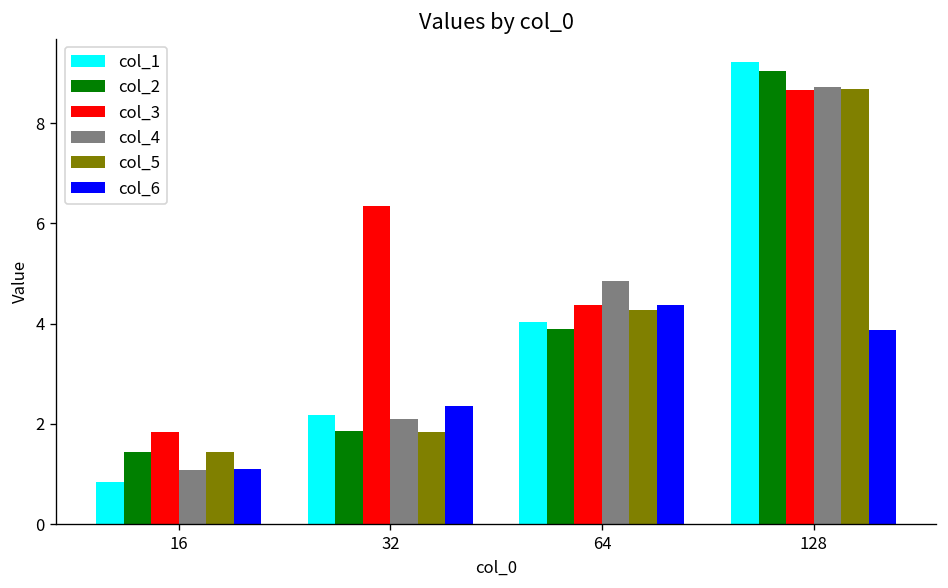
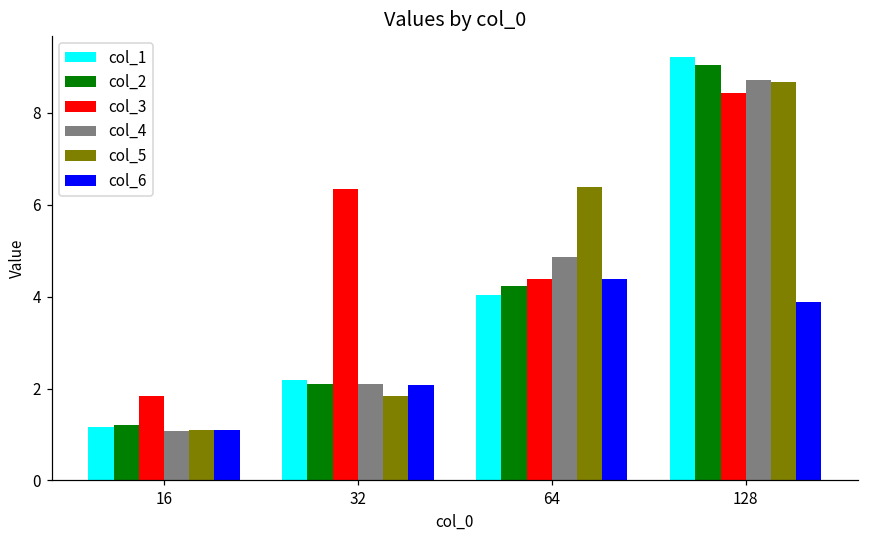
col_1, 16: 0.8 -> 1.2
col_2, 16: 1.4 -> 1.2
col_5, 16: 1.4 -> 1.1
col_2, 32: 1.9 -> 2.1
col_6, 32: 2.4 -> 2.1
col_2, 64: 3.9 -> 4.2
col_5, 64: 4.3 -> 6.4
col_3, 128: 8.7 -> 8.4
